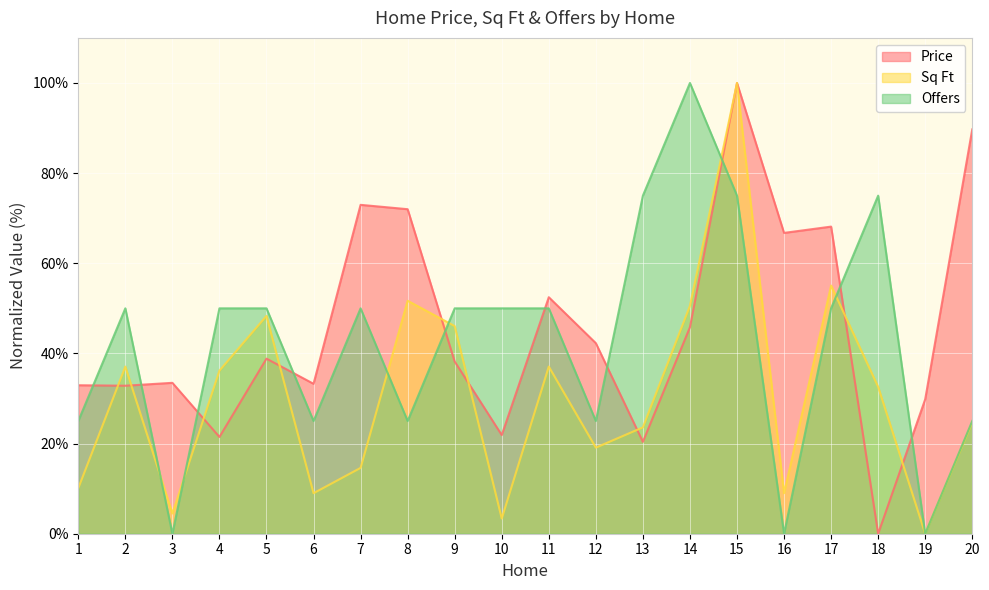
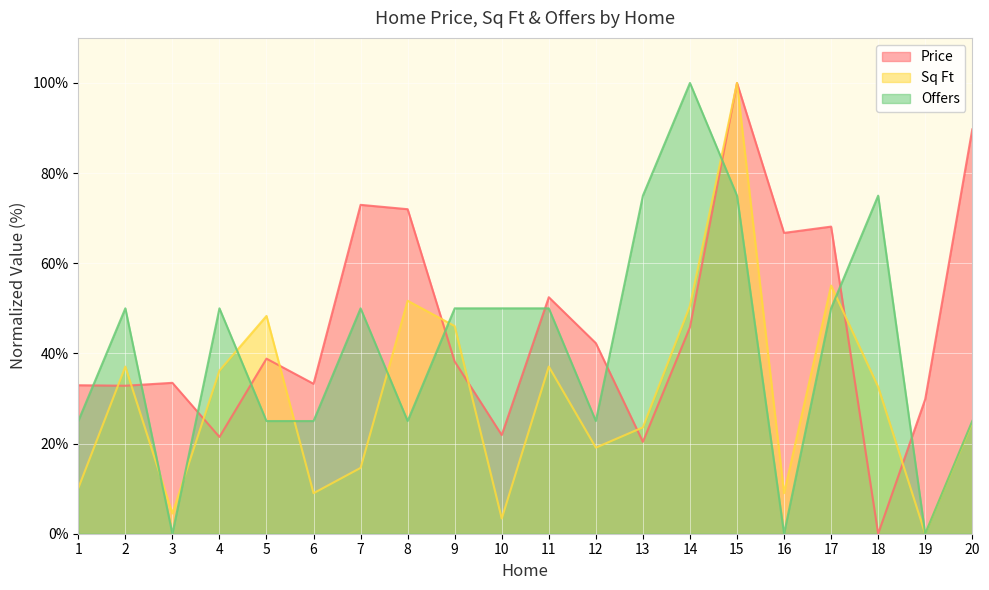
Offers, 5: 50% -> 25%
